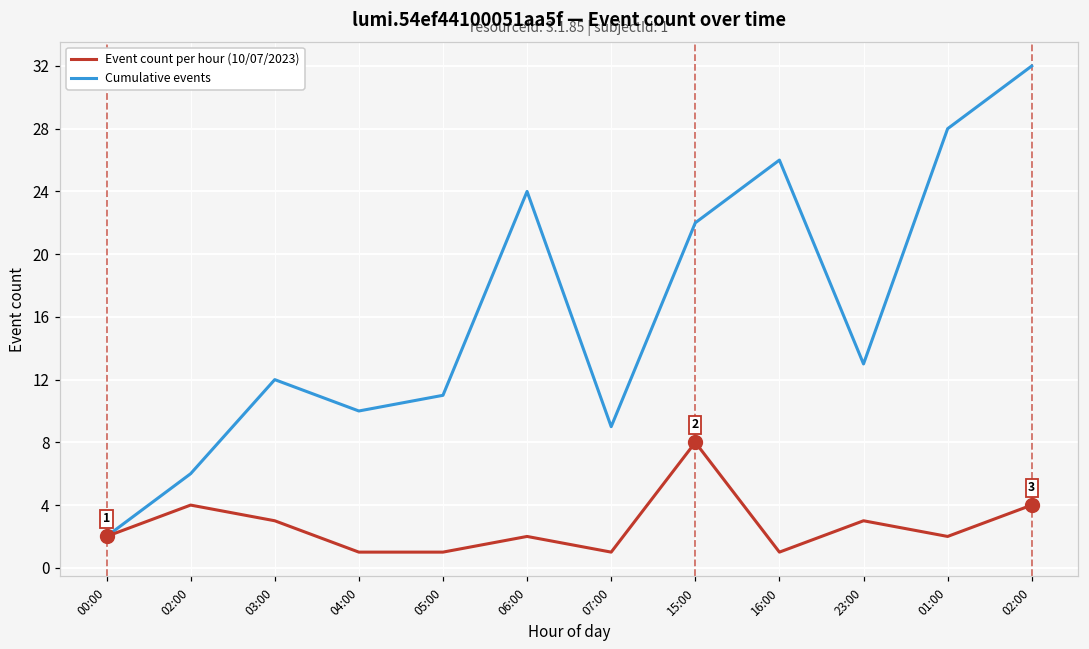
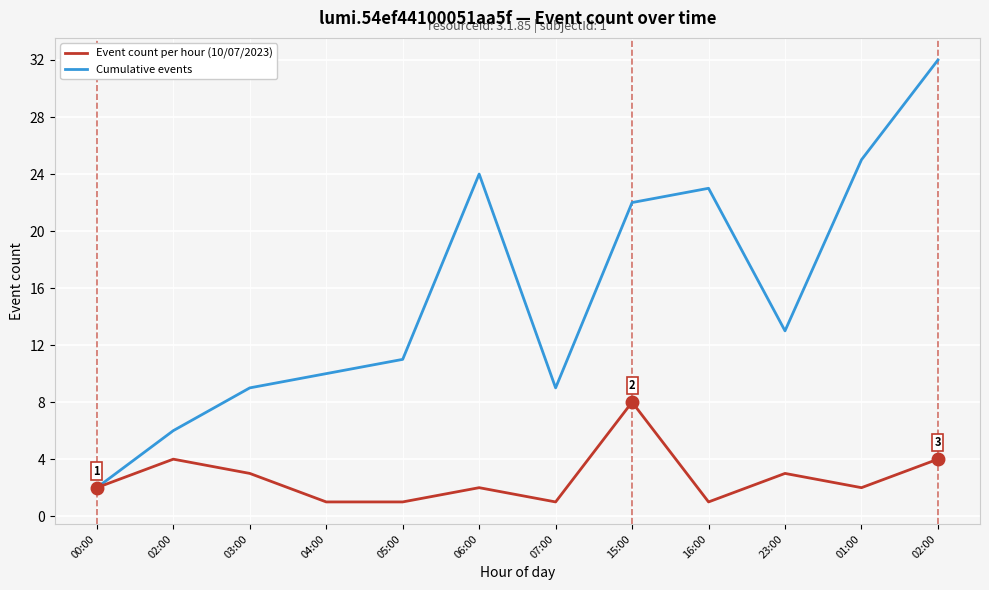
Cumulative events, 03:00: 12 -> 9
Cumulative events, 16:00: 26 -> 23
Cumulative events, 01:00: 28 -> 25
